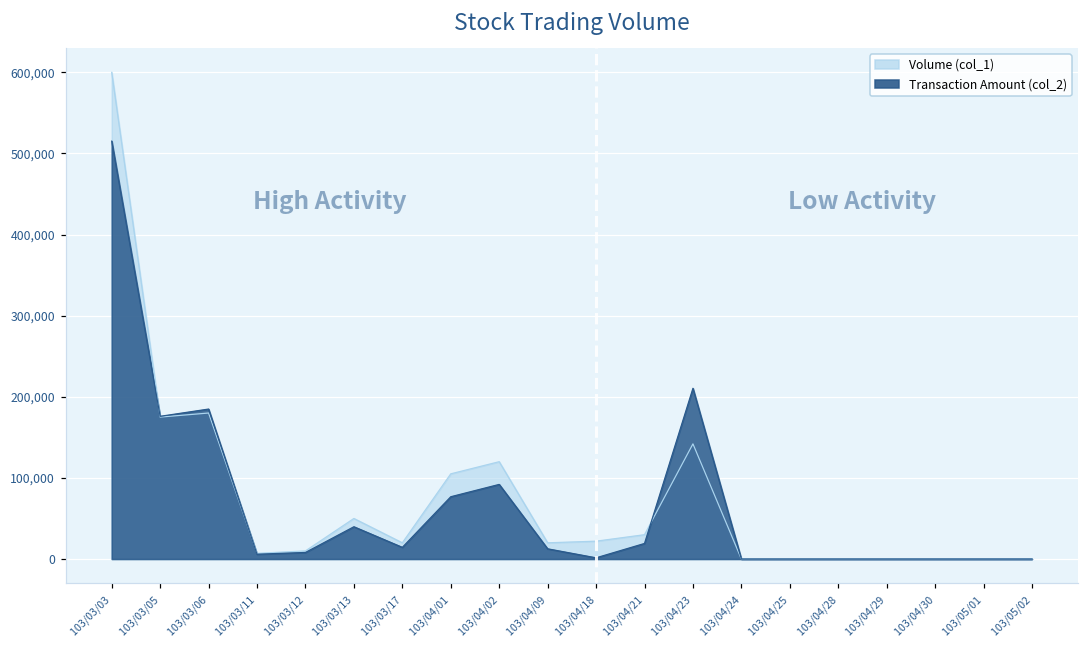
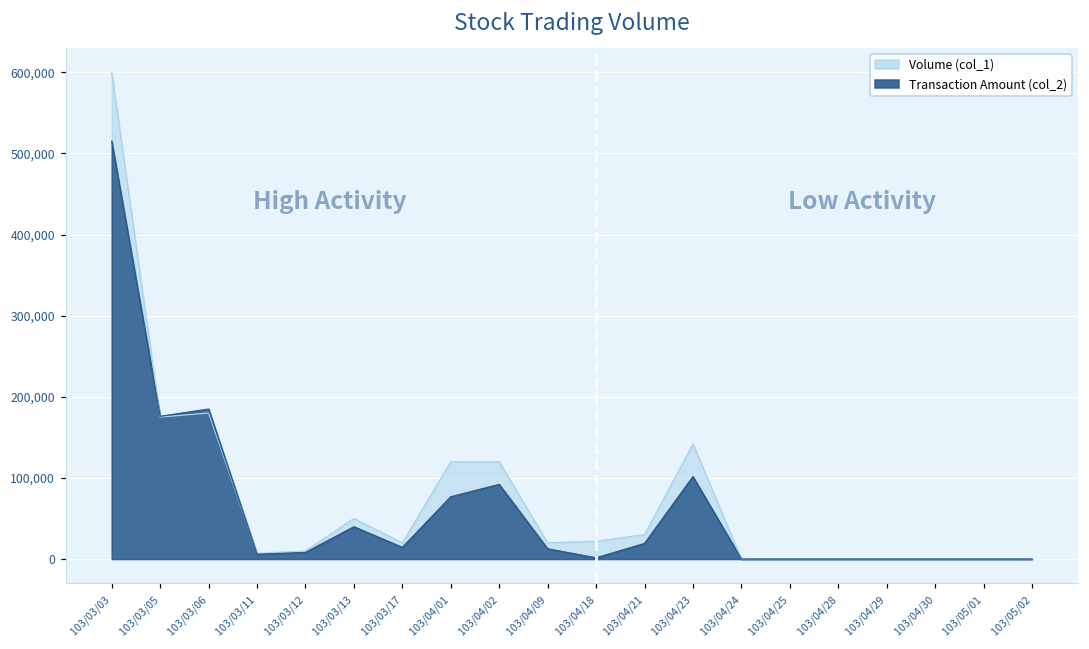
Volume (col_1), 103/04/01: 110,000 -> 120,000
Transaction Amount (col_2), 103/04/23: 210,000 -> 100,000
